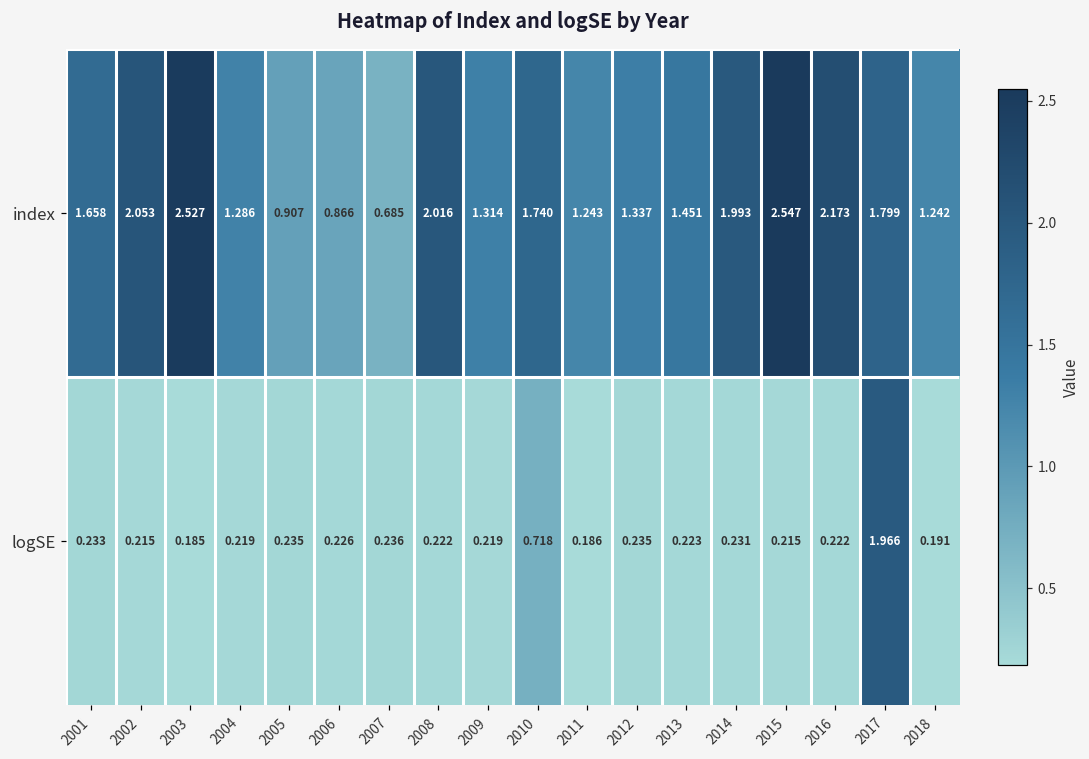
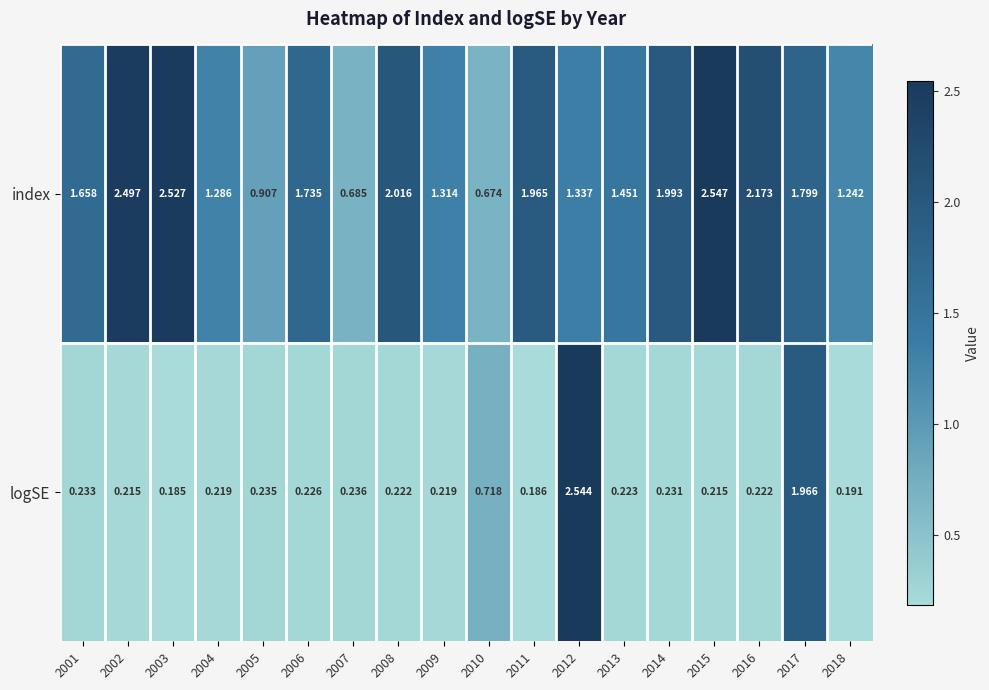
index, 2002: 2.053 -> 2.497
index, 2006: 0.866 -> 1.735
index, 2010: 1.740 -> 0.674
index, 2011: 1.243 -> 1.965
logSE, 2012: 0.235 -> 2.544
